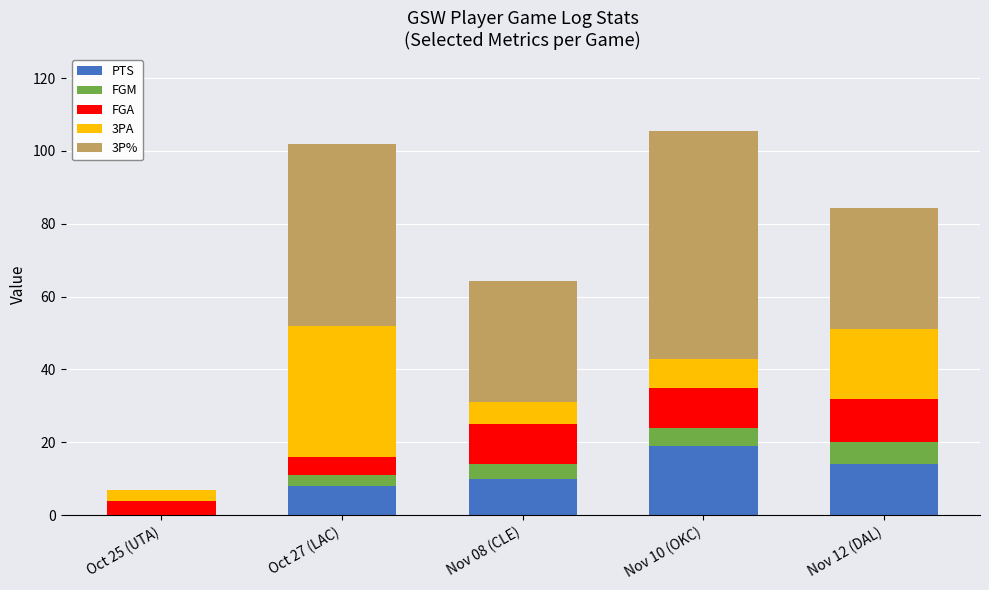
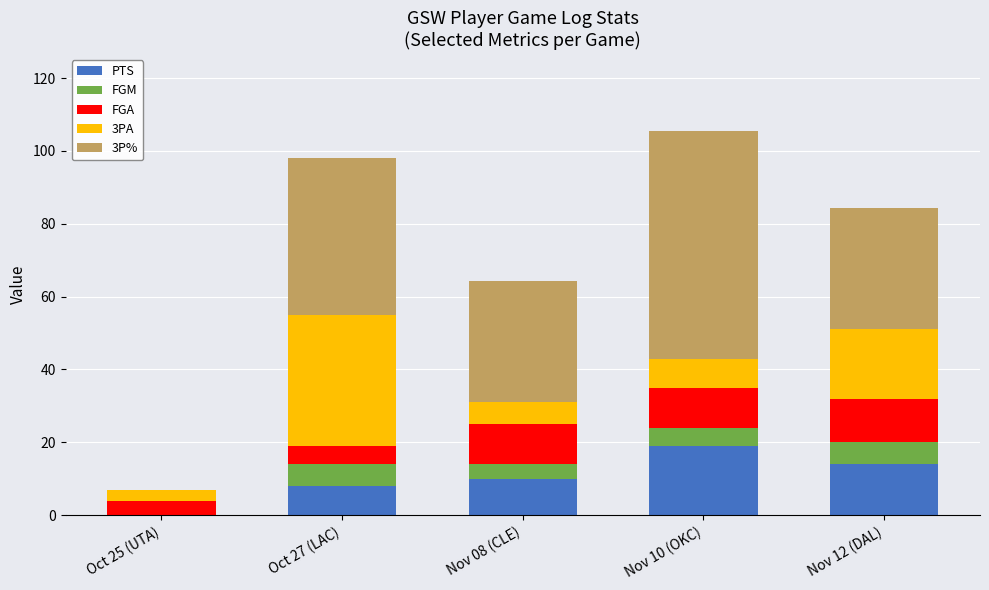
FGM, Oct 27 (LAC): 3 -> 6
3P%, Oct 27 (LAC): 50 -> 43
